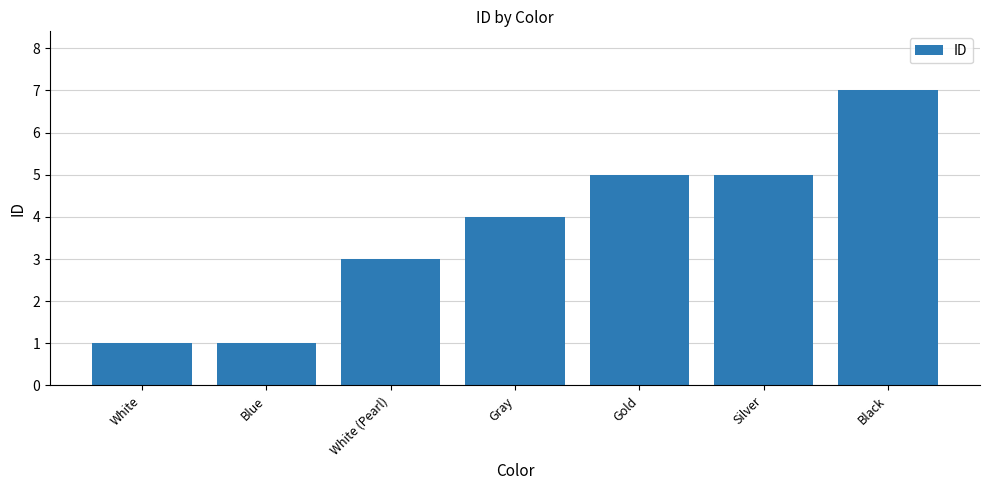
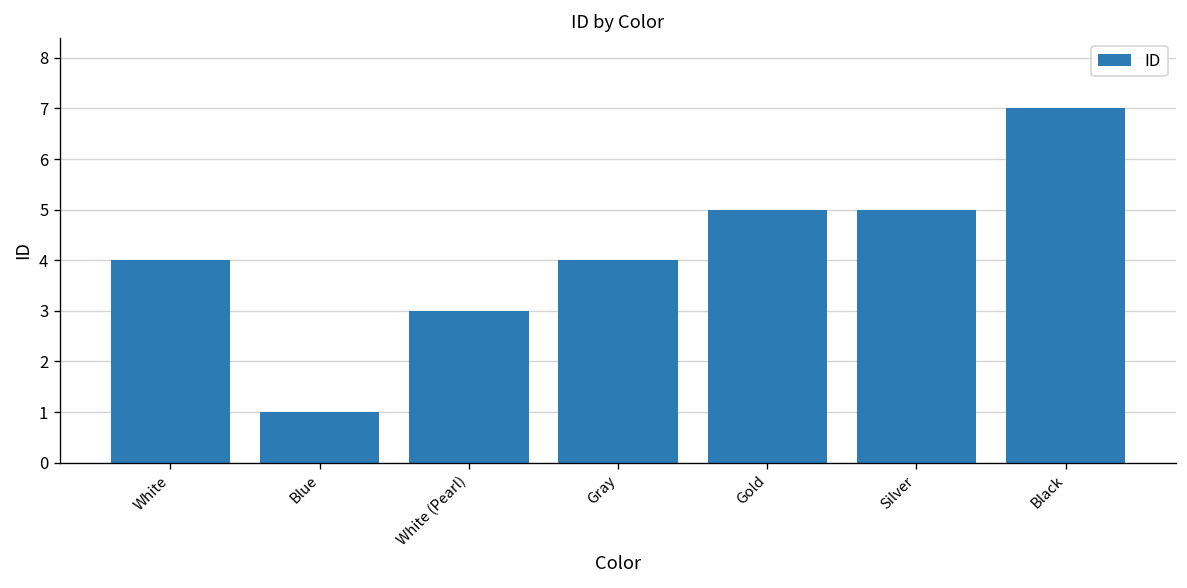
White: 1 -> 4
